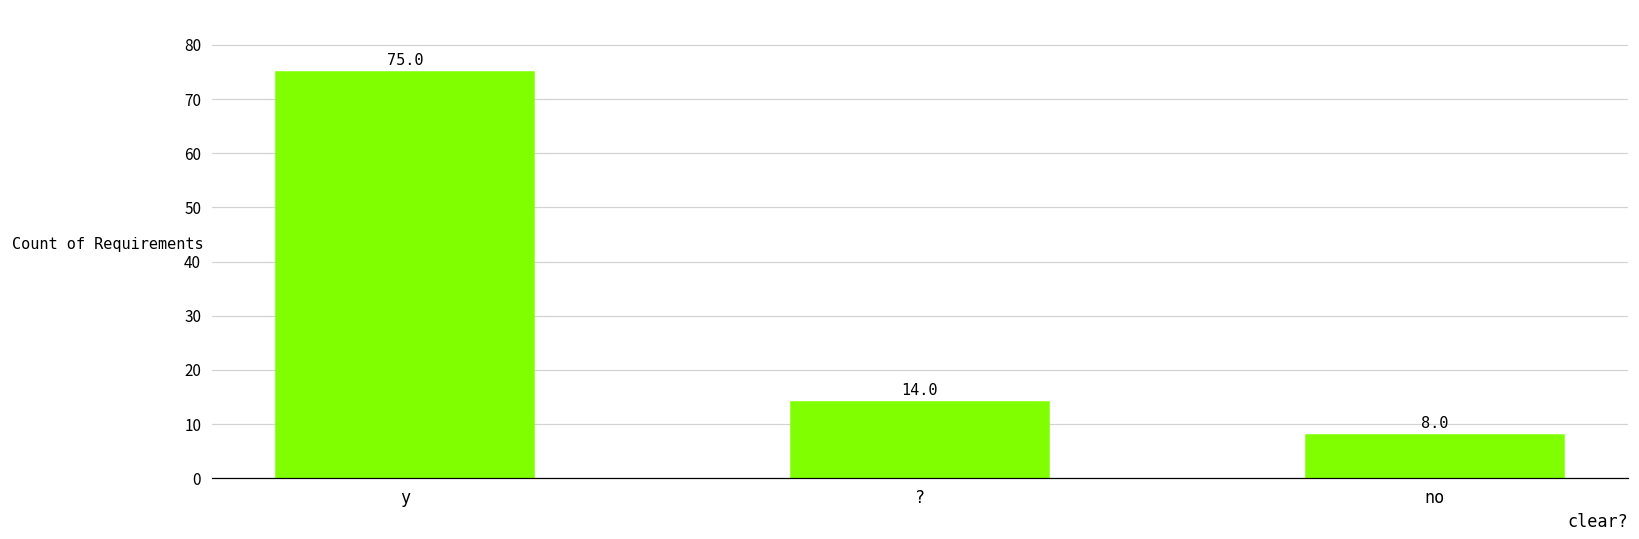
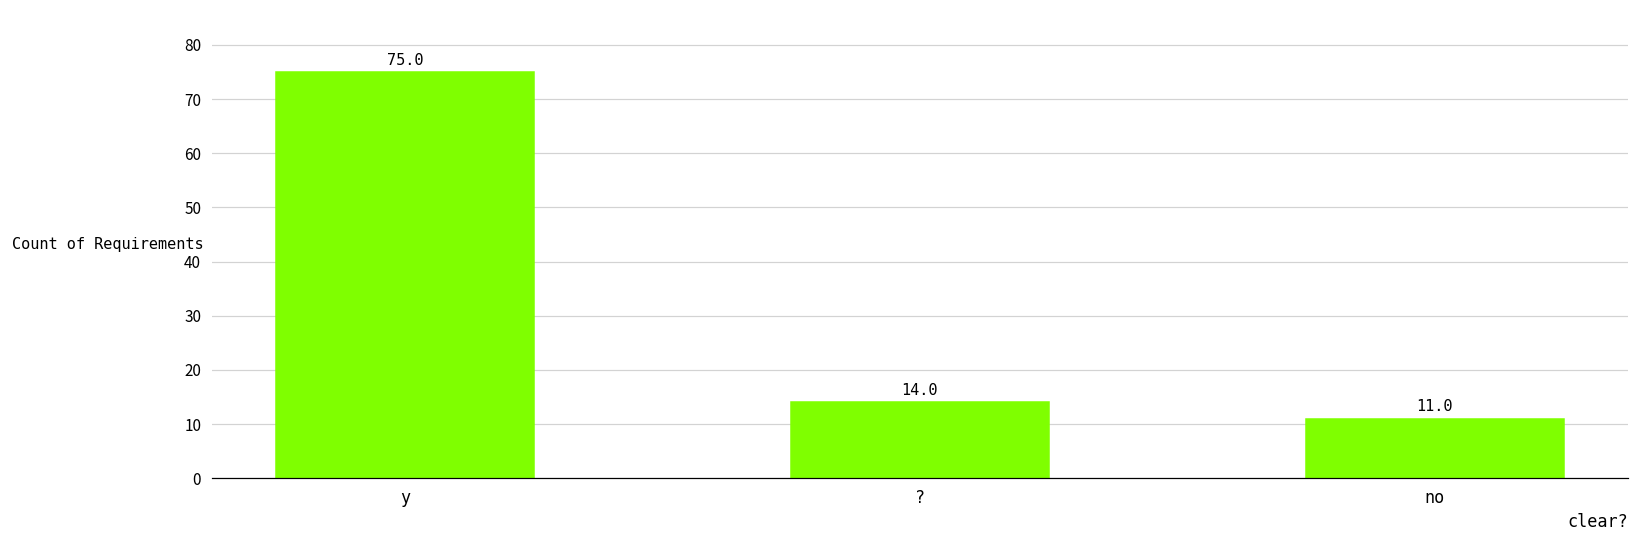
no: 8.0 -> 11.0
